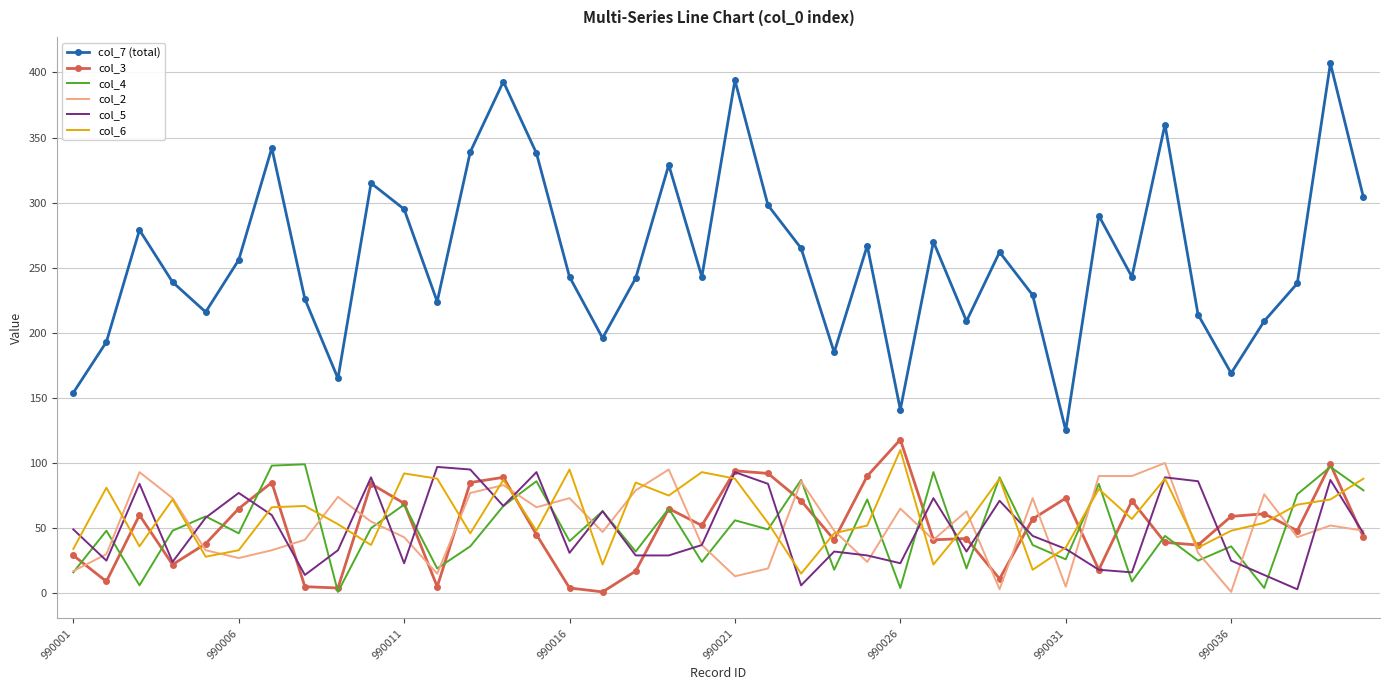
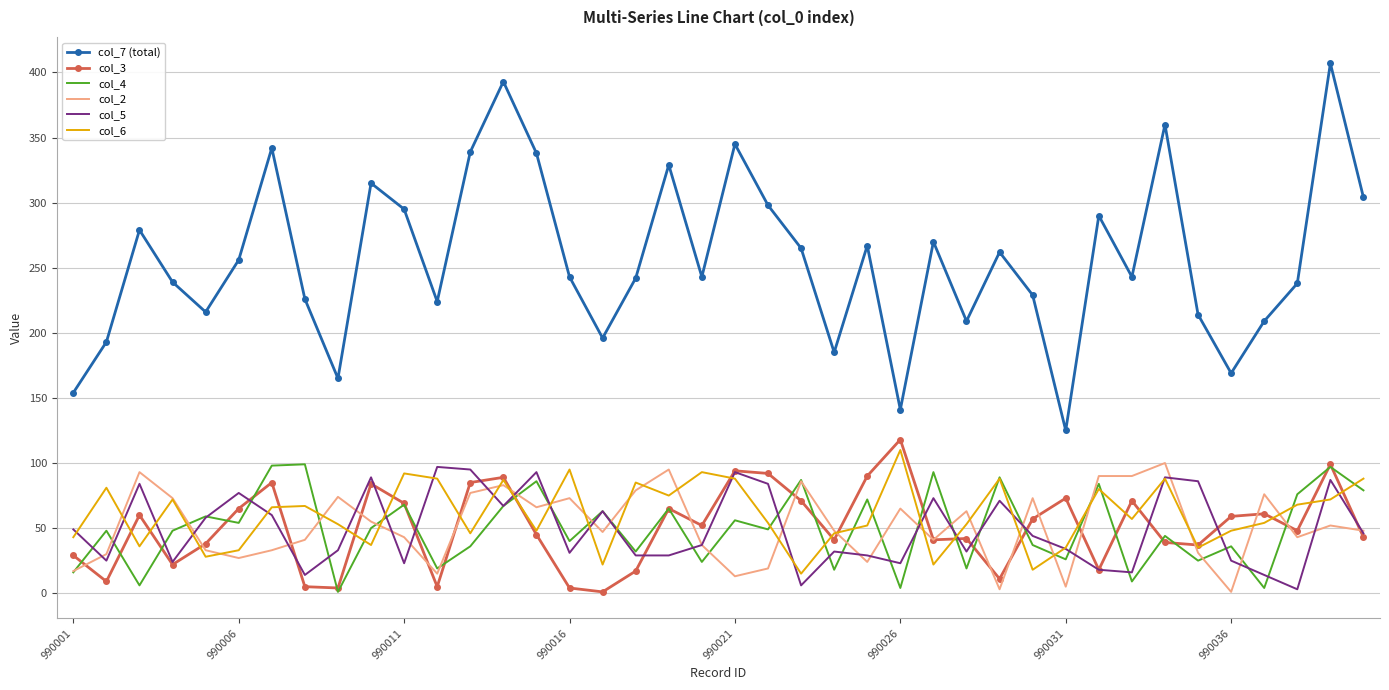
col_6, 990001: 34 -> 43
col_4, 990006: 46 -> 54
col_7 (total), 990021: 394 -> 345
